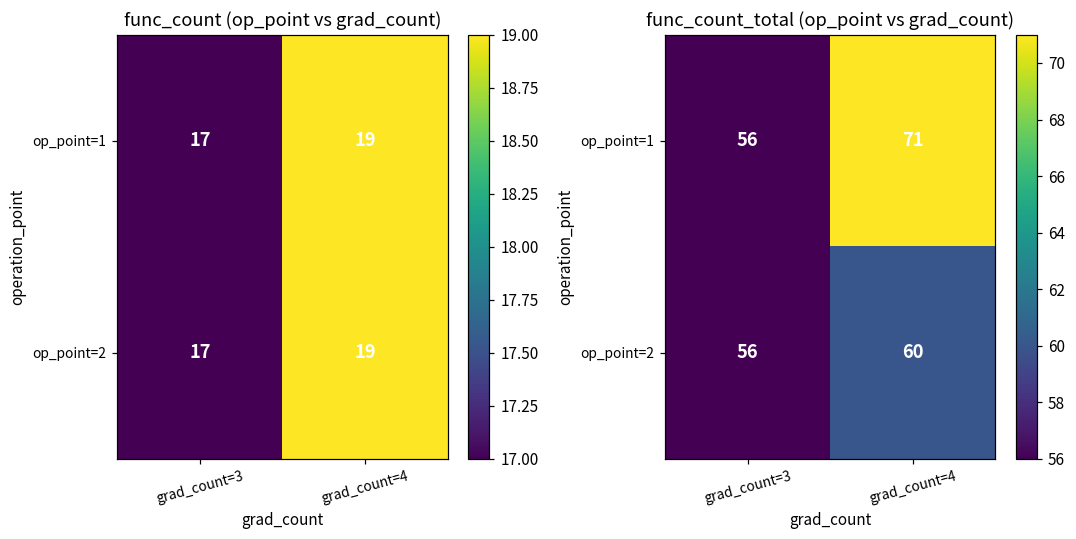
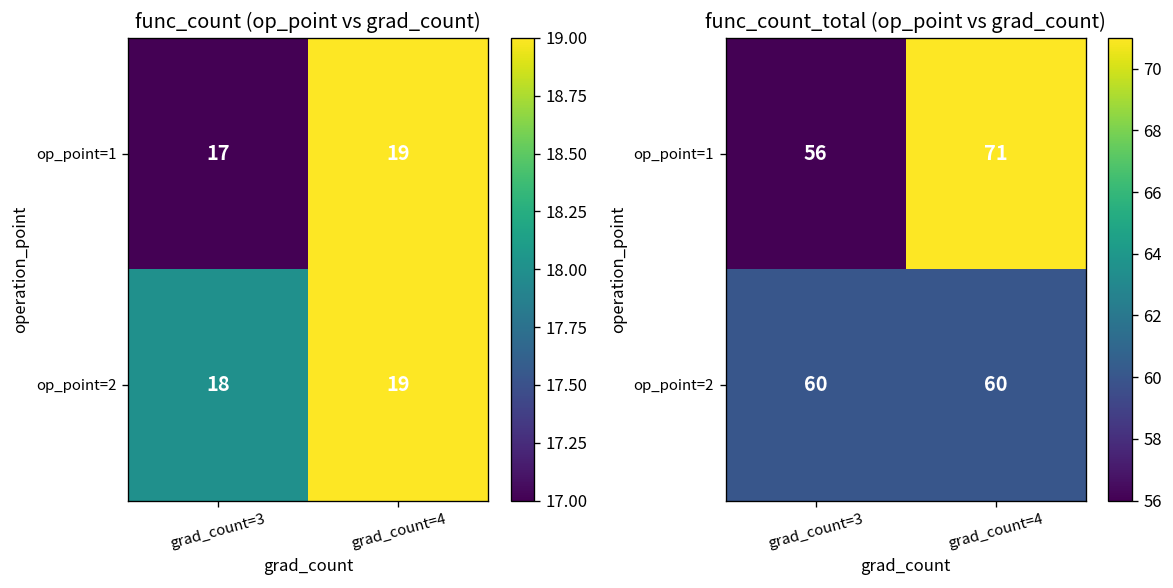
func_count (op_point vs grad_count), op_point=2, grad_count=3: 17 -> 18
func_count_total (op_point vs grad_count), op_point=2, grad_count=3: 56 -> 60
